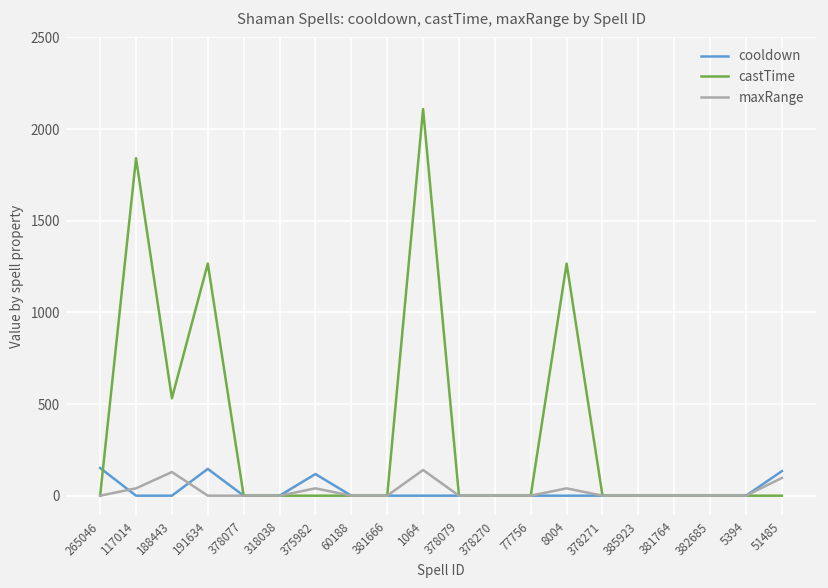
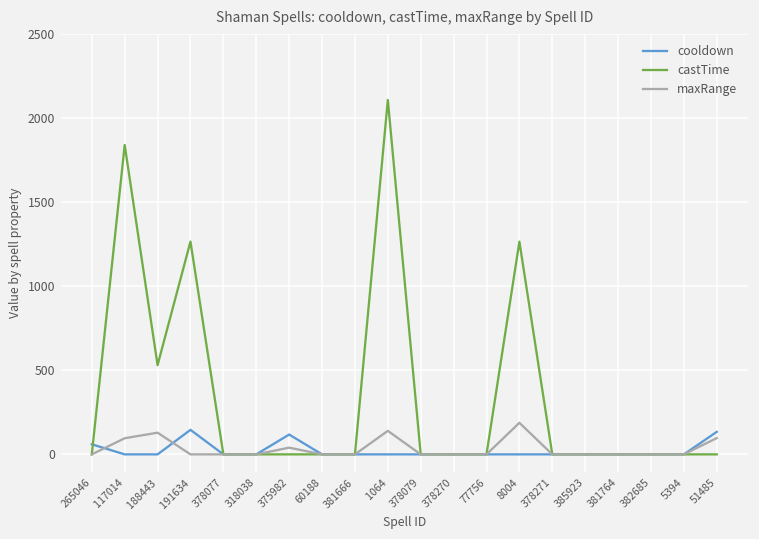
cooldown, 265046: 150 -> 60
maxRange, 117014: 40 -> 100
maxRange, 8004: 40 -> 190
